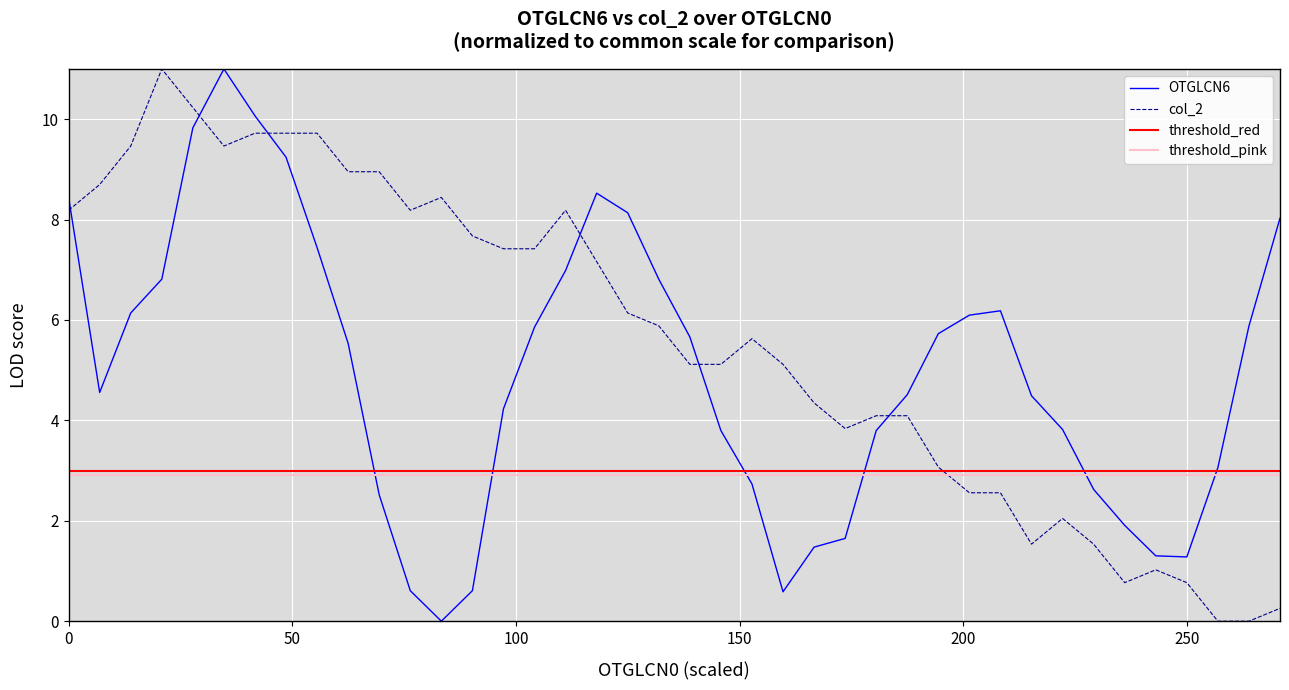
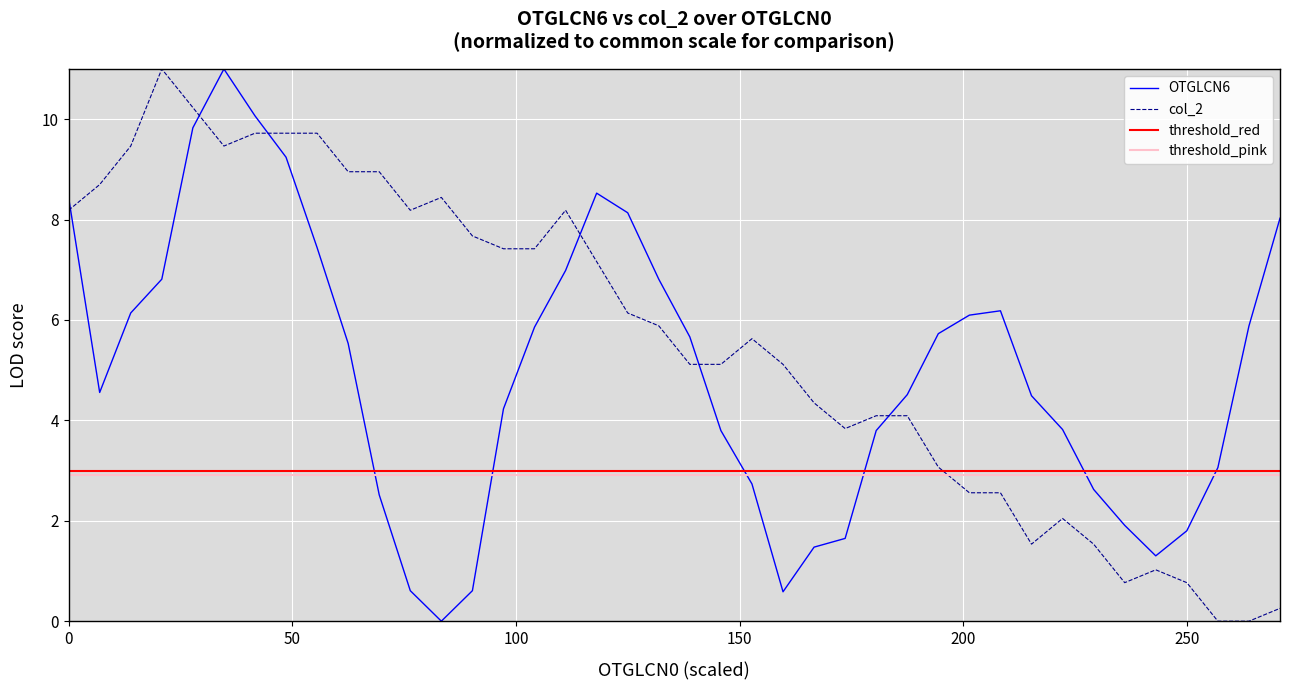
OTGLCN6, 250: 1.3 -> 1.8
